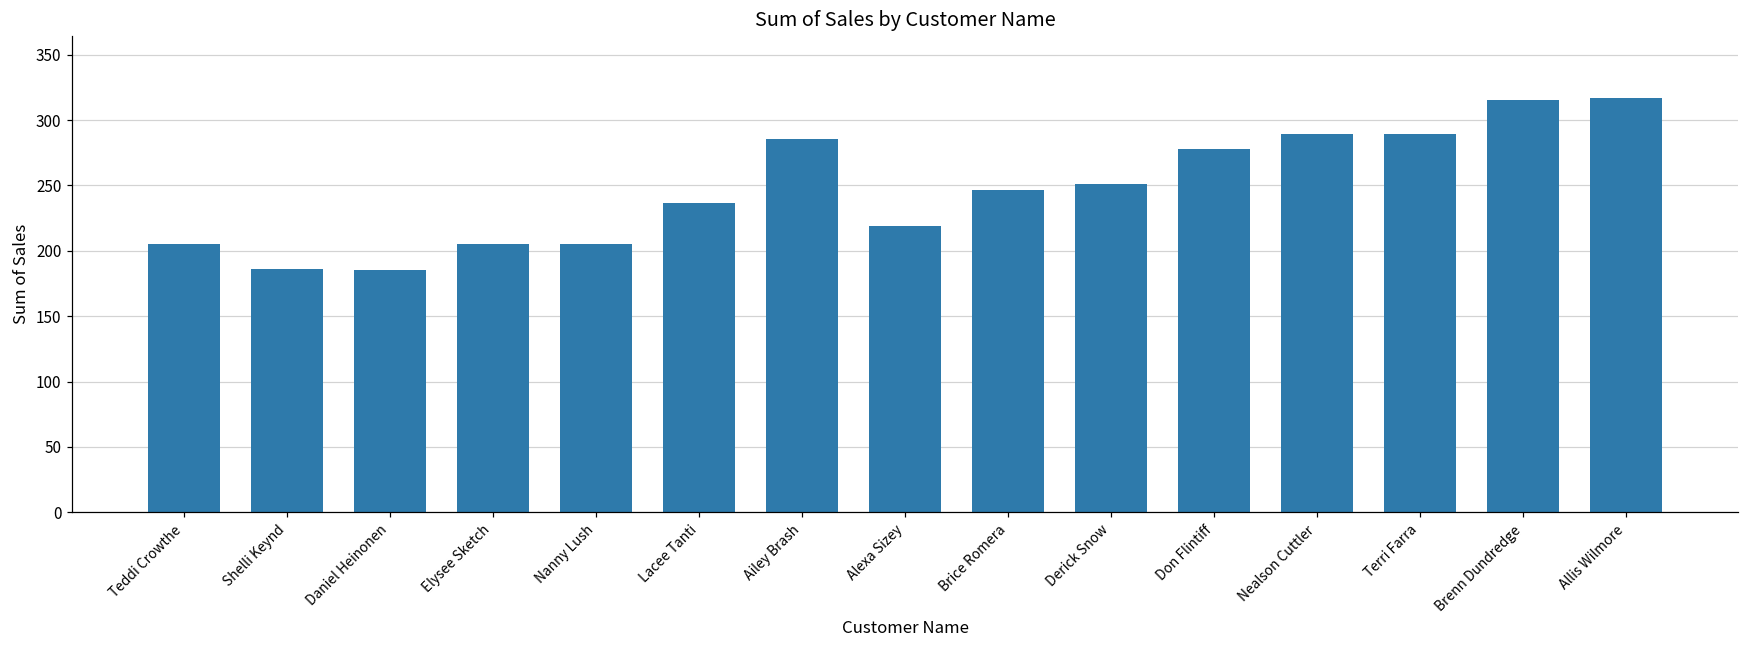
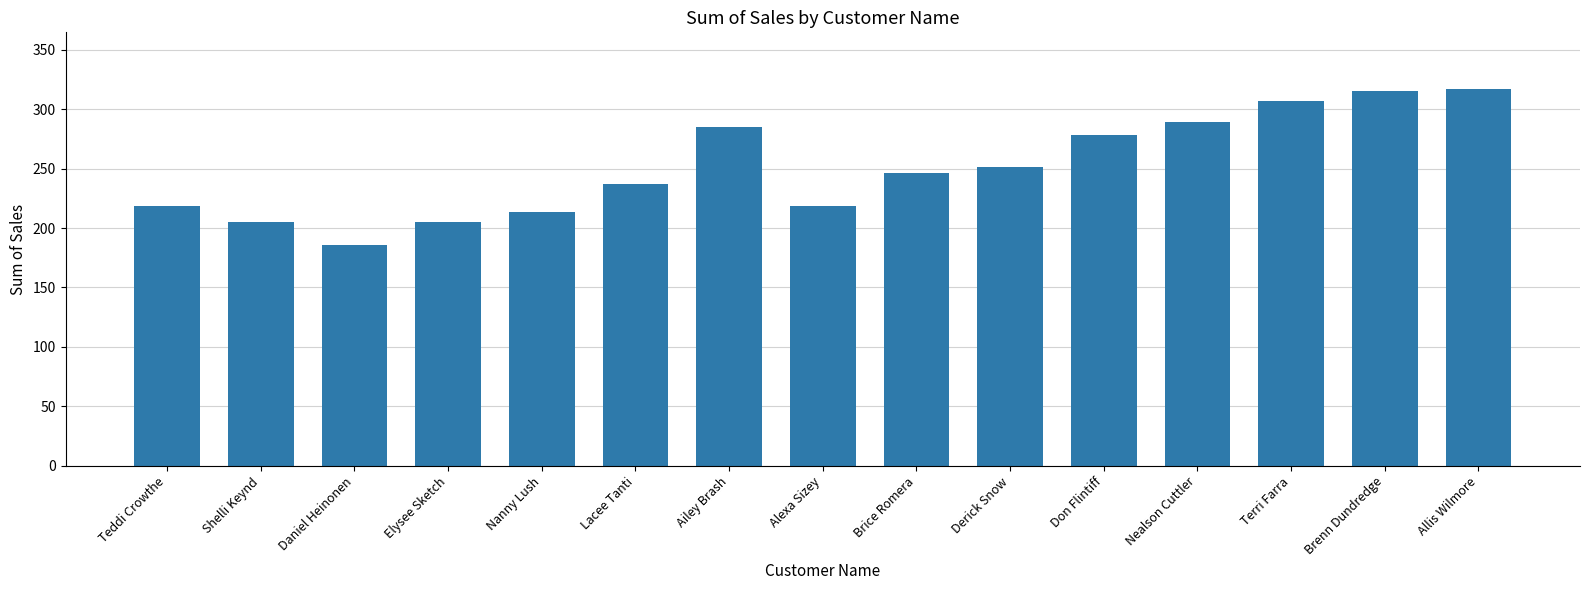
Teddi Crowthe: 205 -> 219
Shelli Keynd: 186 -> 205
Nanny Lush: 205 -> 214
Terri Farra: 289 -> 307
